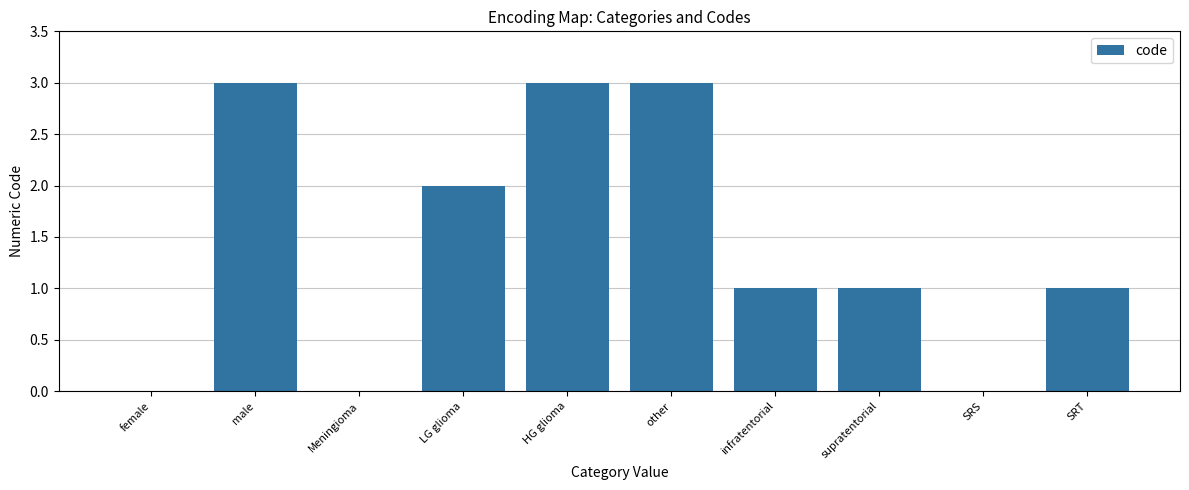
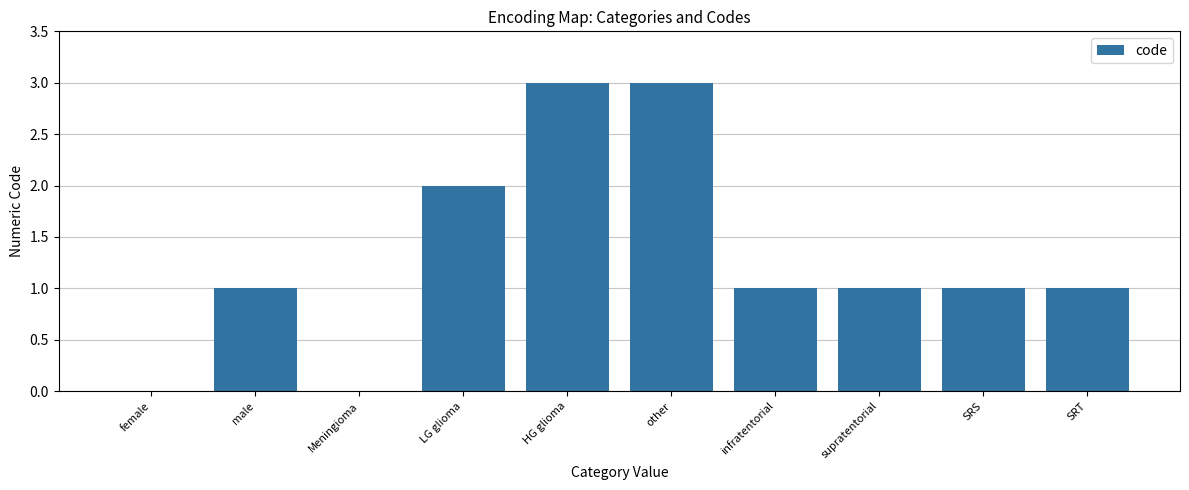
male: 3 -> 1
SRS: 0 -> 1
